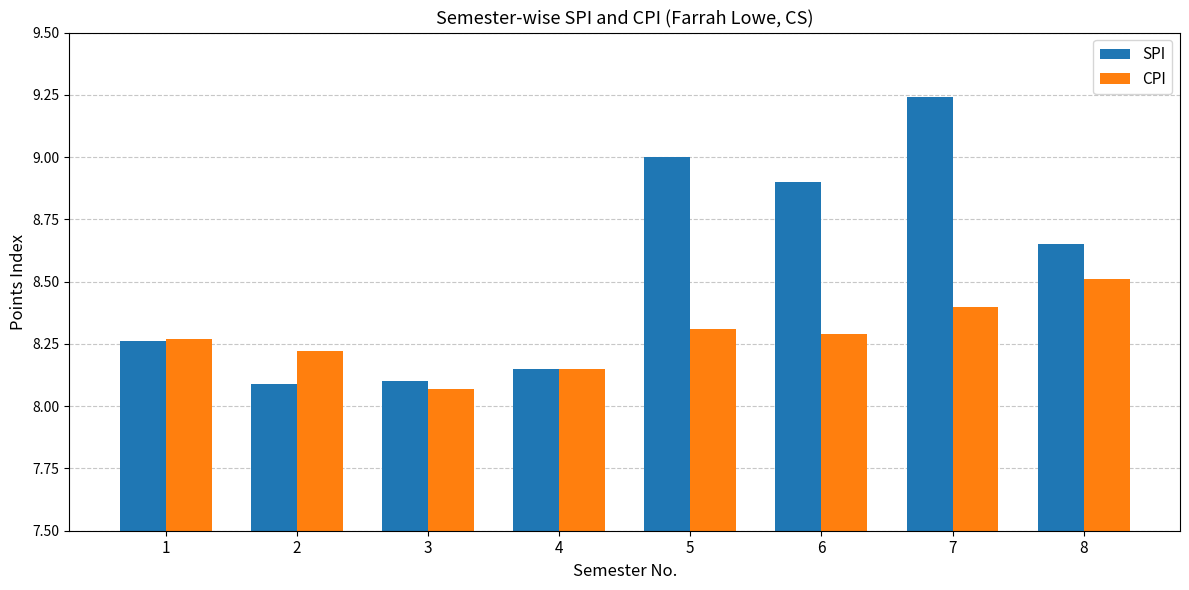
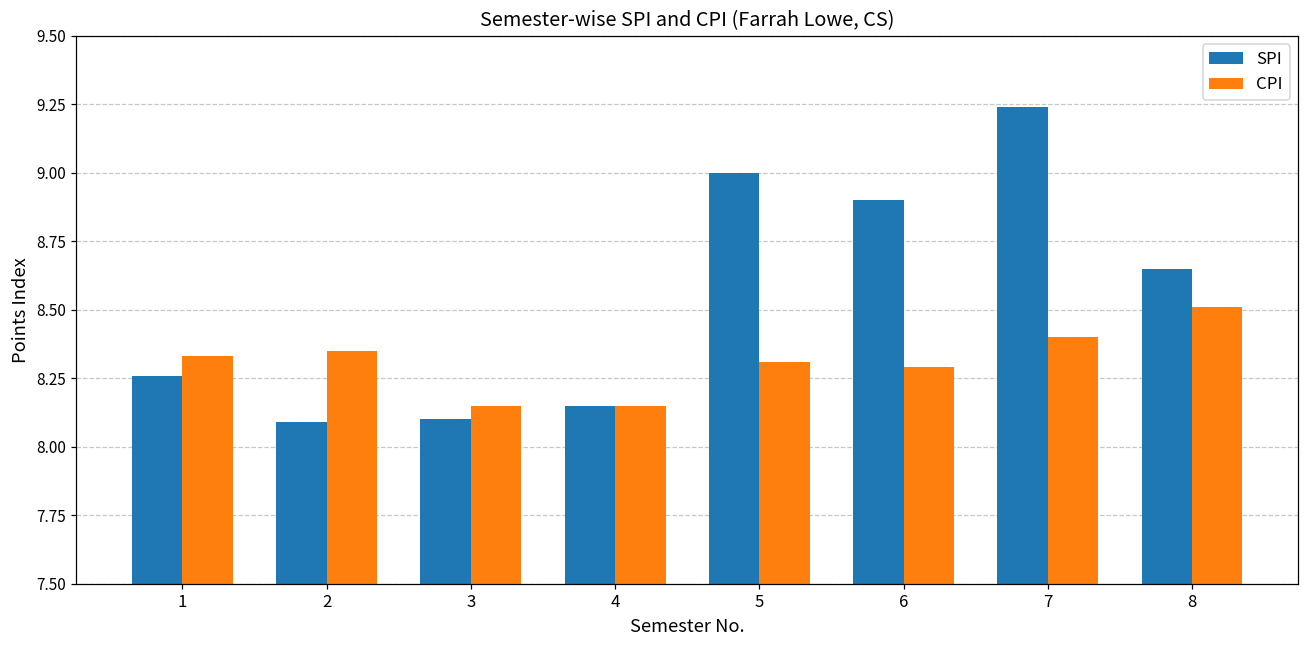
CPI, 1: 8.27 -> 8.33
CPI, 2: 8.22 -> 8.35
CPI, 3: 8.07 -> 8.15
